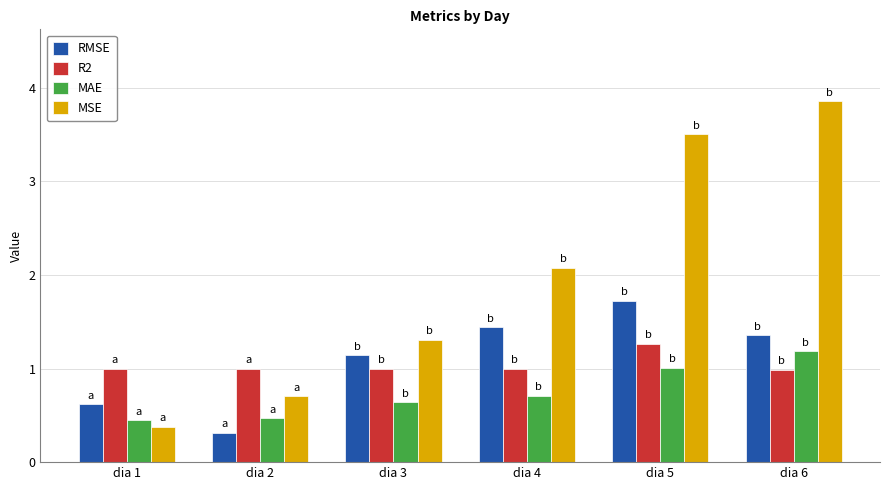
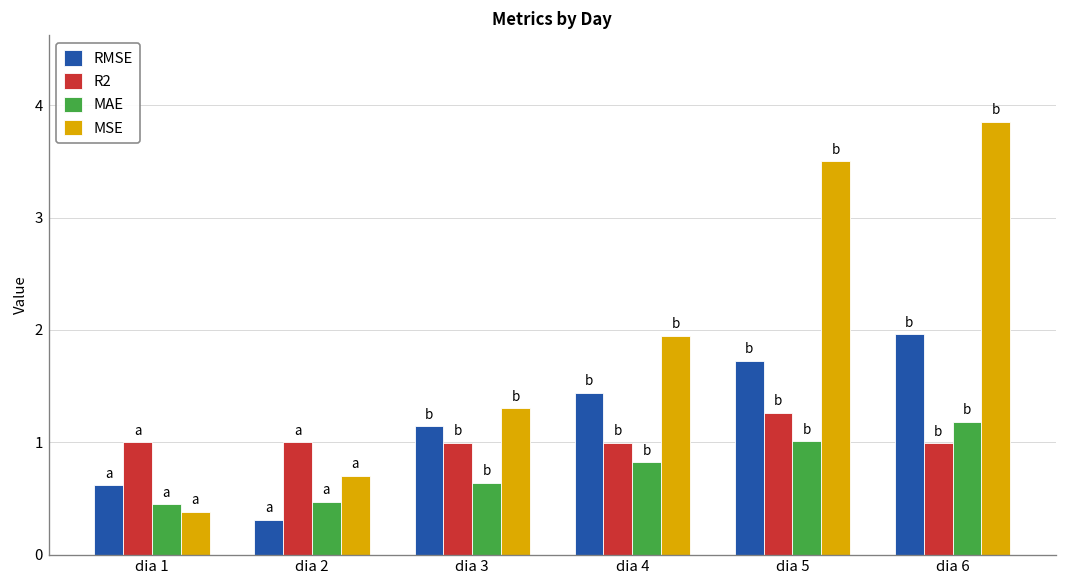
MAE, dia 4: 0.7 -> 0.8
MSE, dia 4: 2.1 -> 1.9
RMSE, dia 6: 1.4 -> 2.0
